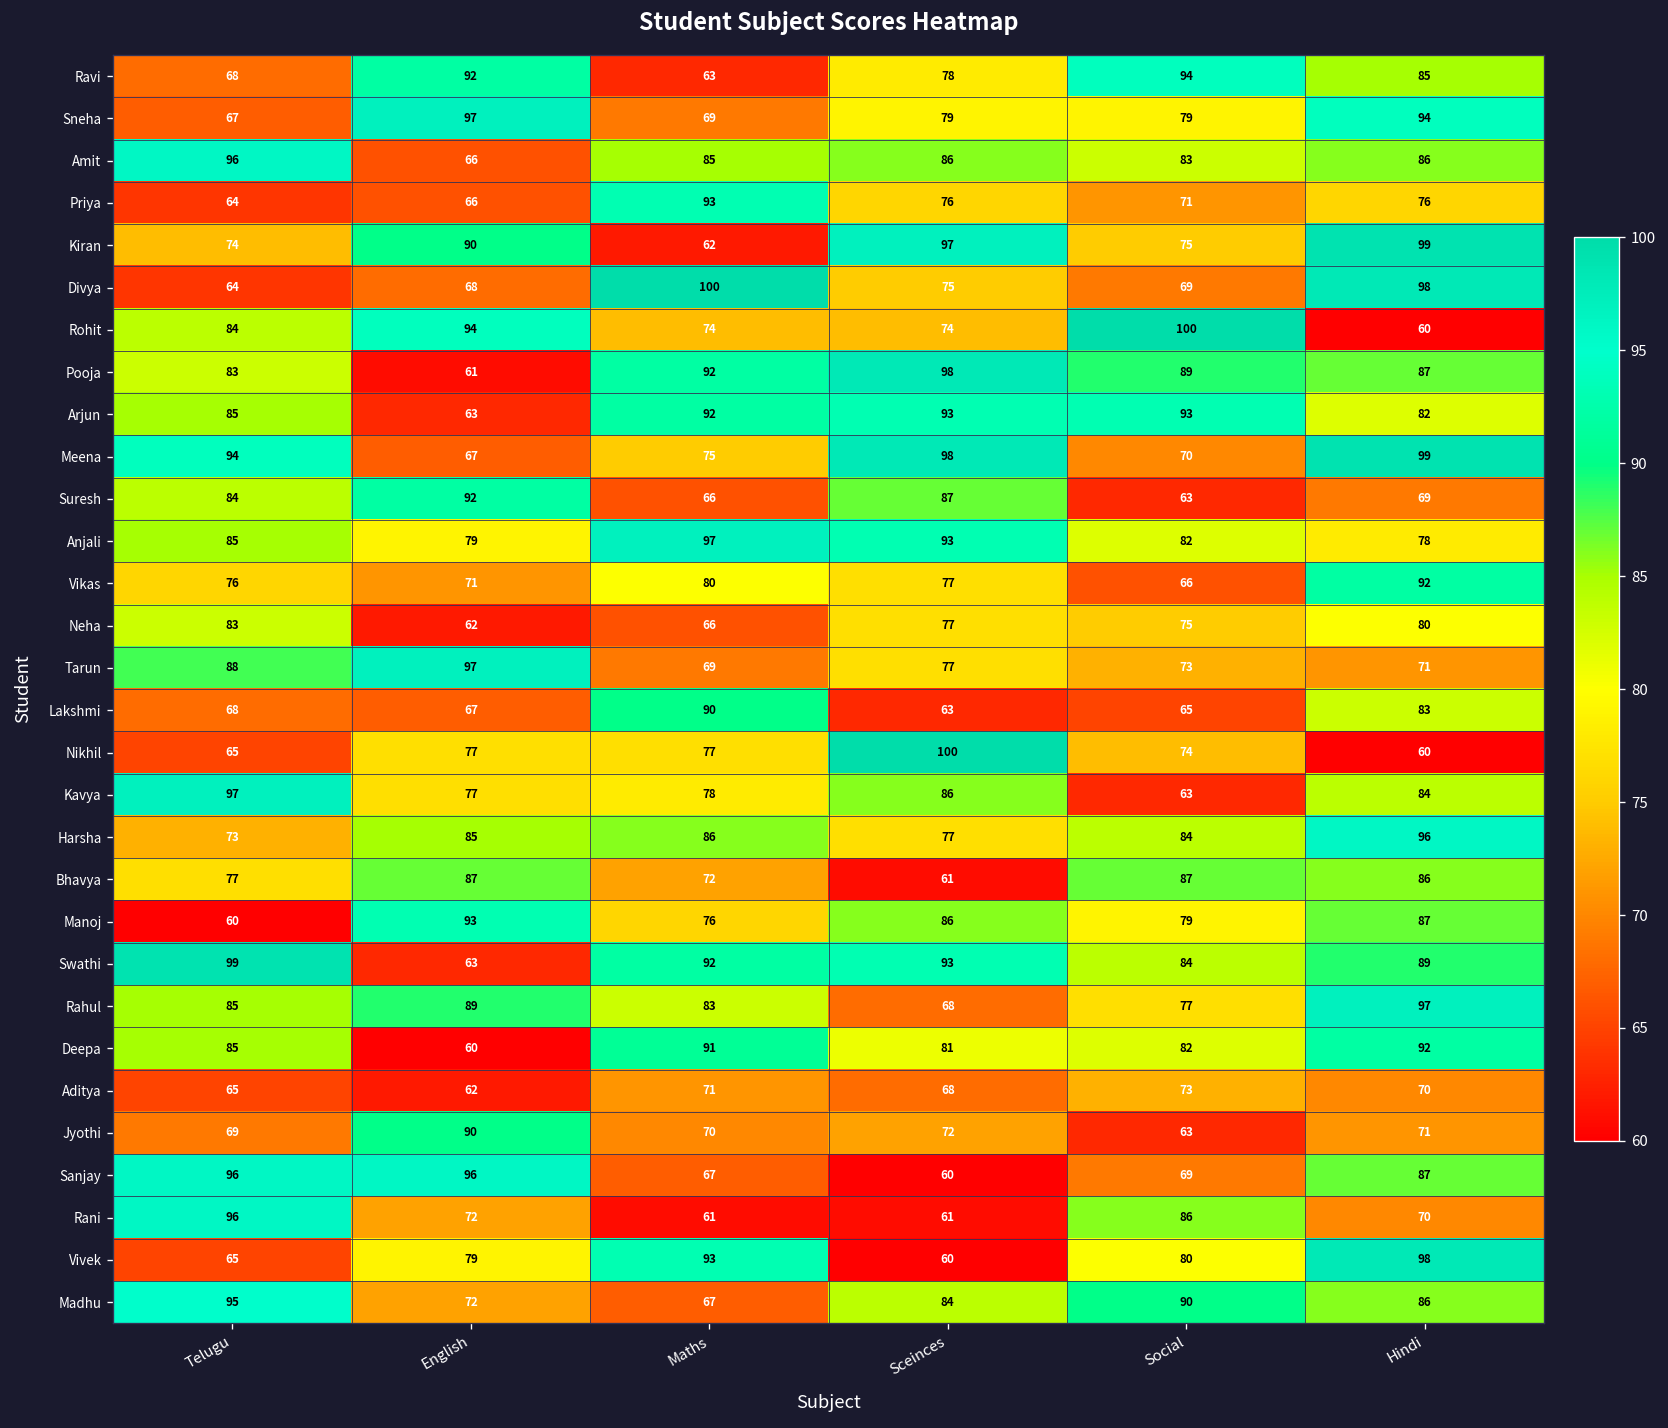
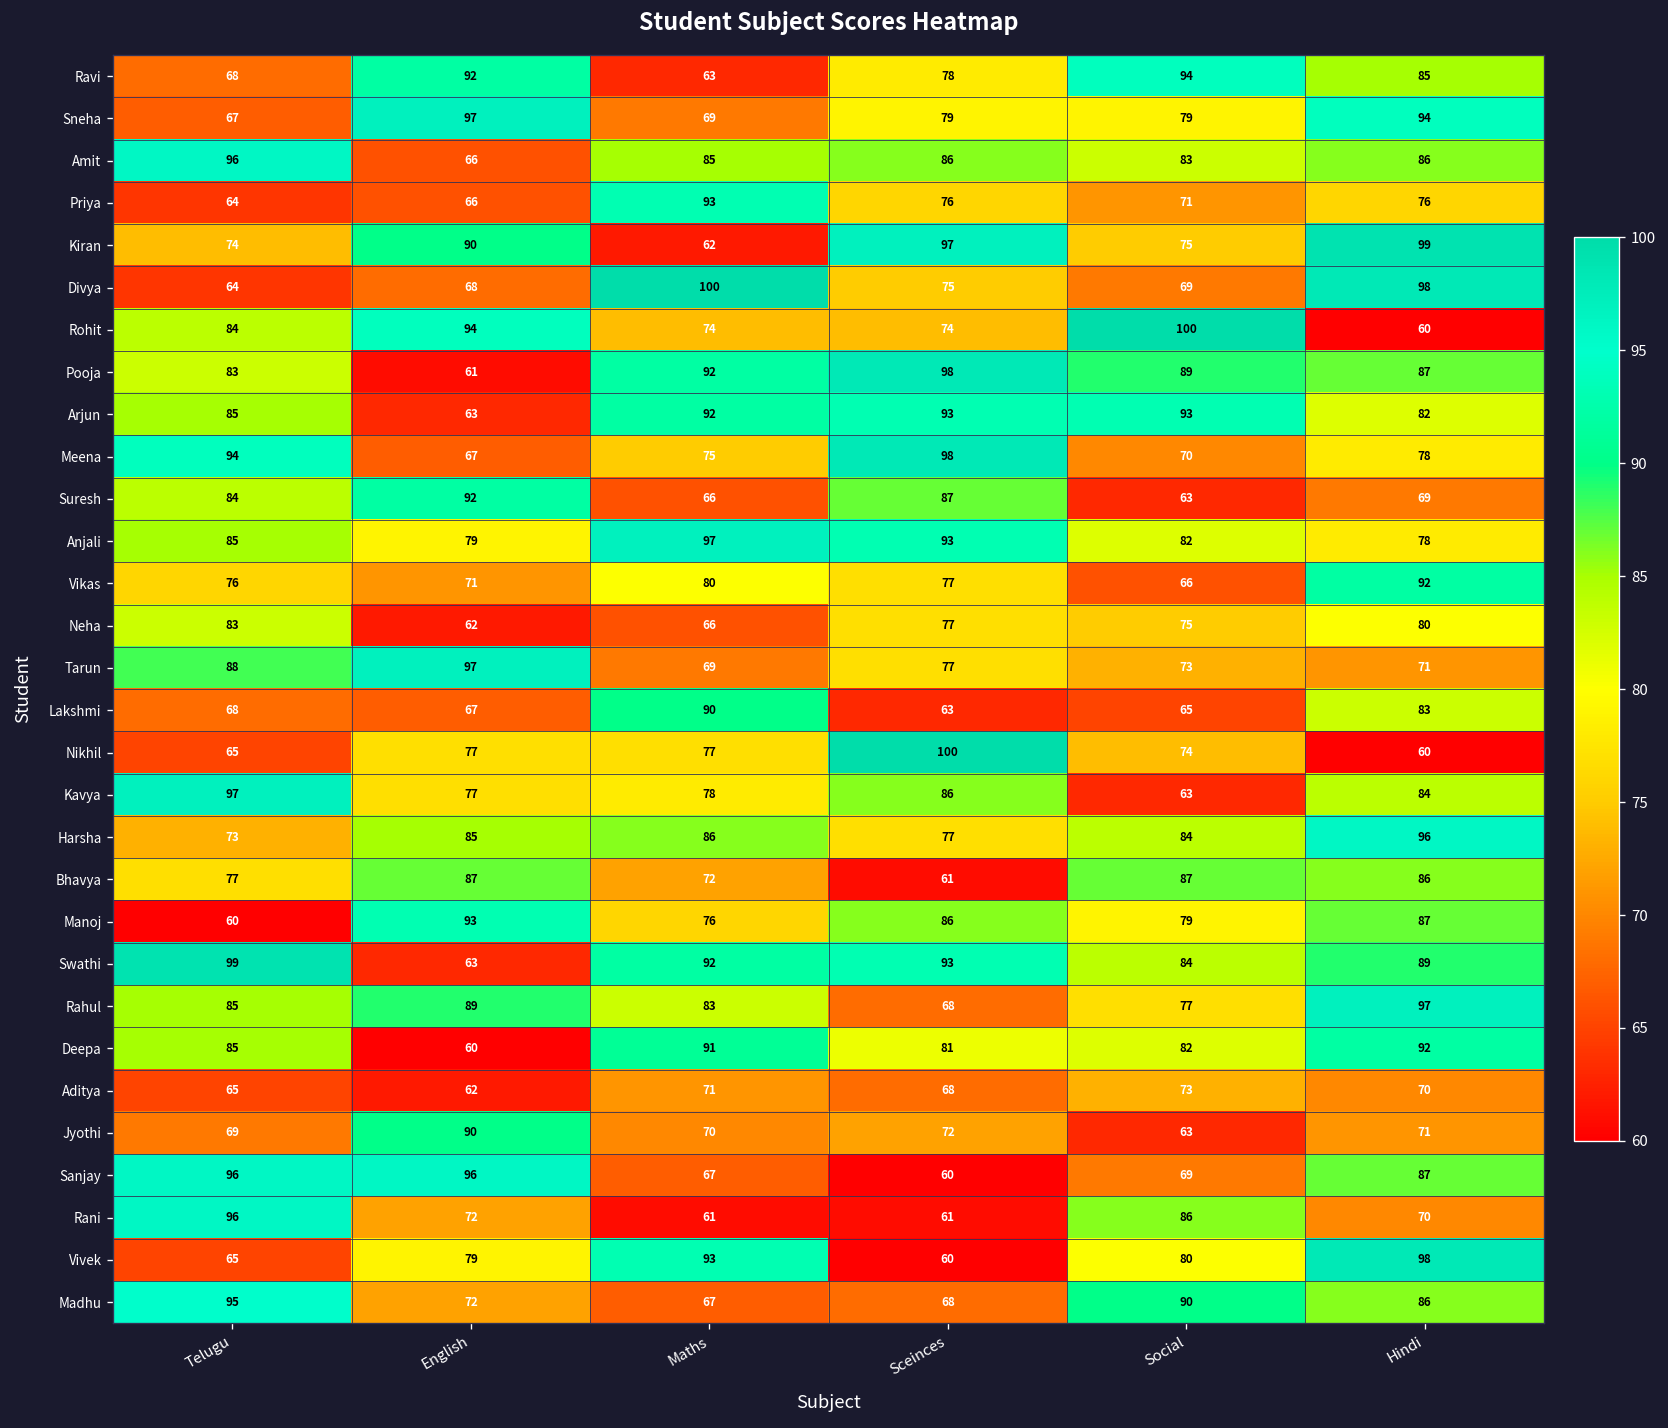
Meena, Hindi: 99 -> 78
Madhu, Sceinces: 84 -> 68
